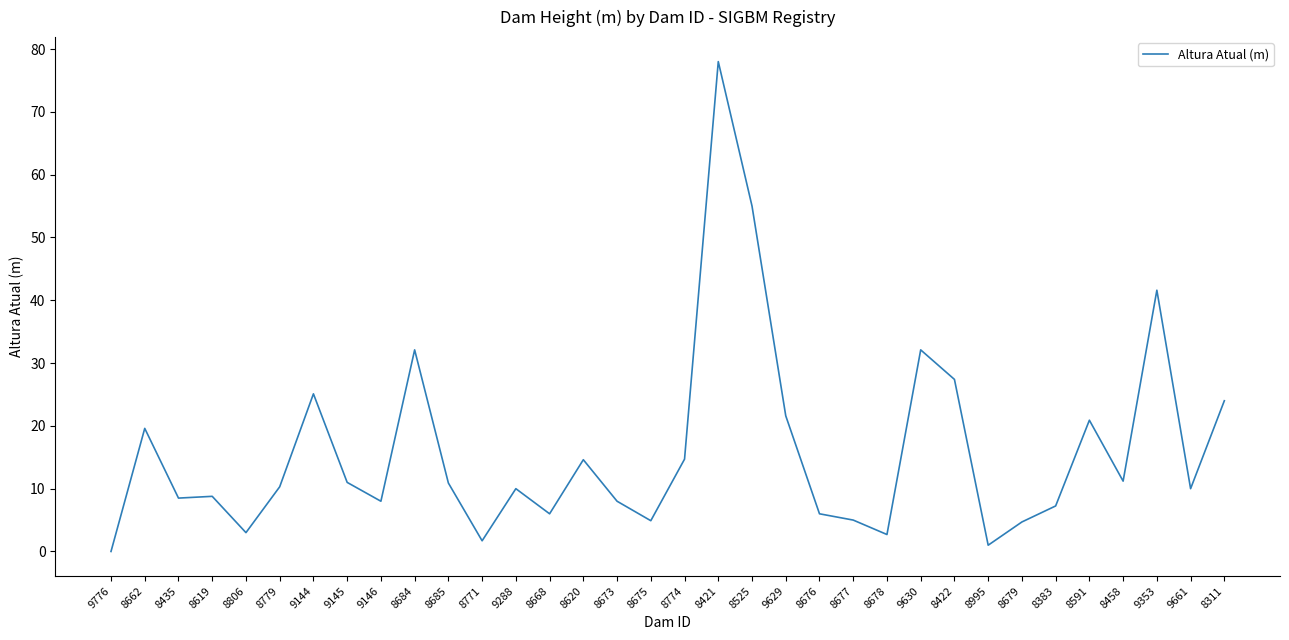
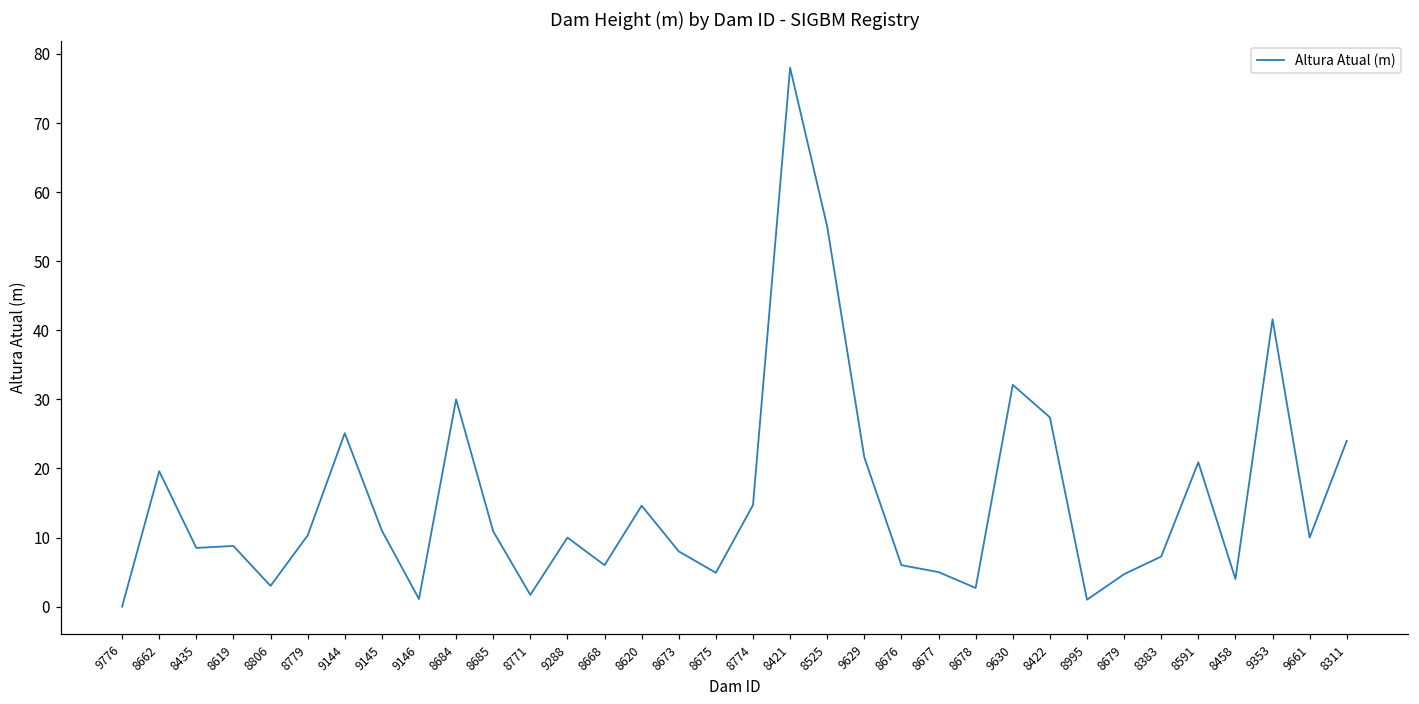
9146: 8 -> 1
8684: 32 -> 30
8458: 11 -> 4
